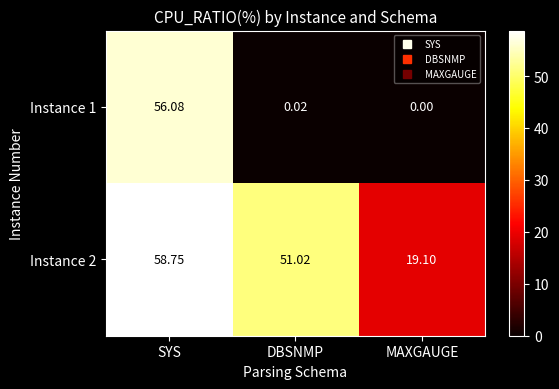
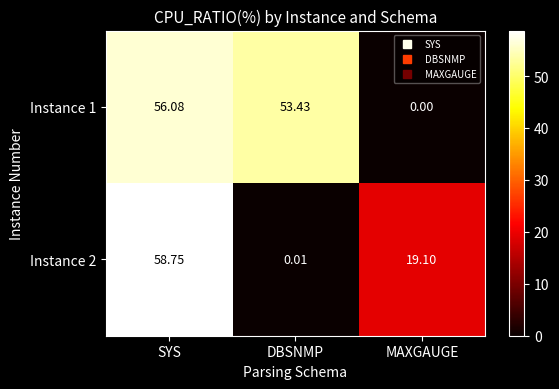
Instance 1, DBSNMP: 0.02 -> 53.43
Instance 2, DBSNMP: 51.02 -> 0.01
